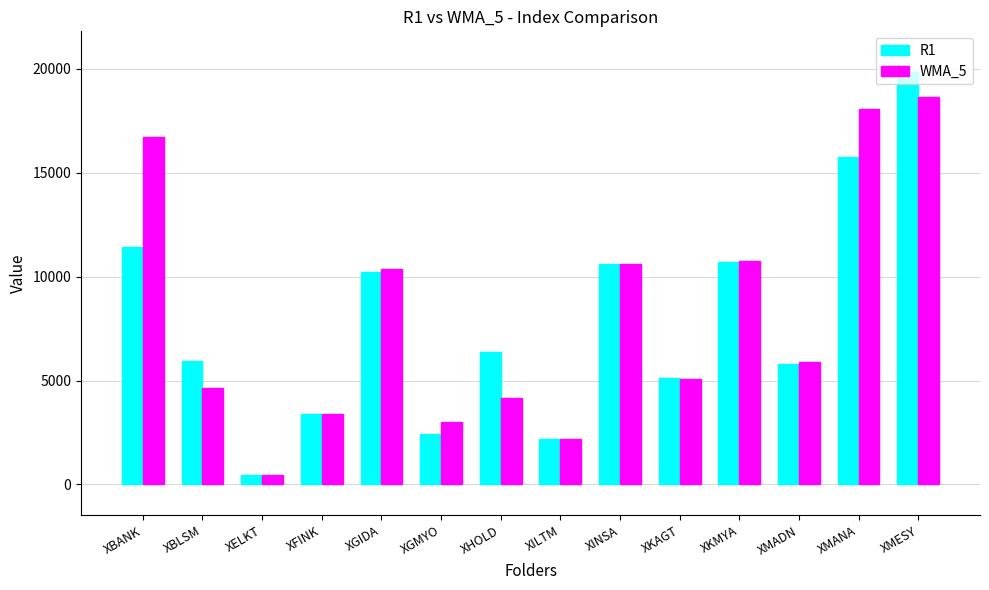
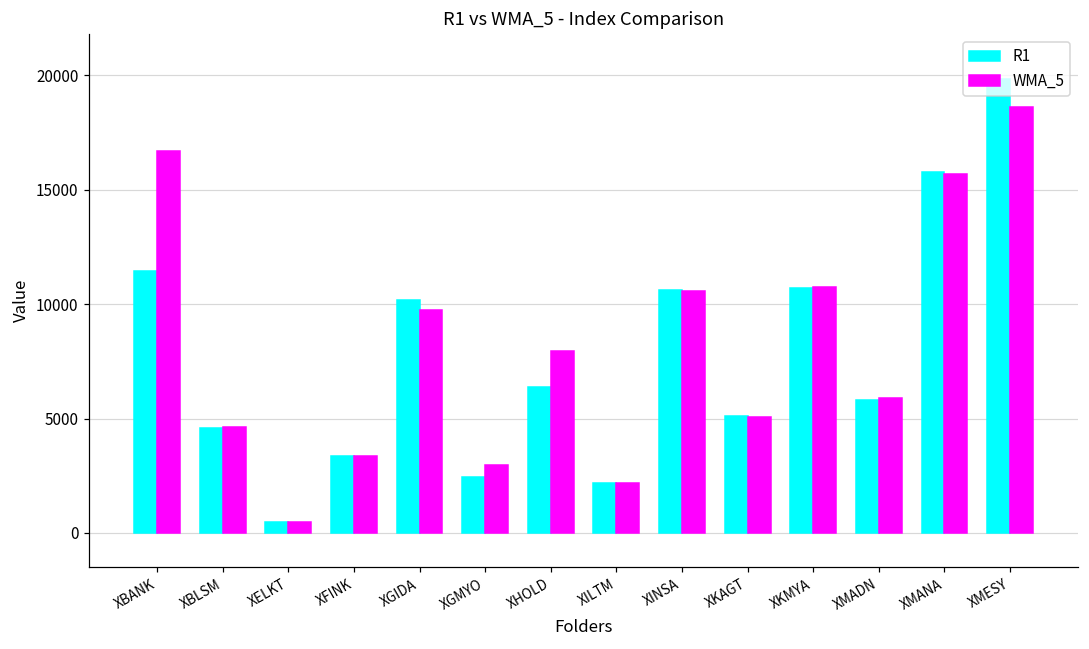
R1, XBLSM: 6000 -> 4600
WMA_5, XGIDA: 10400 -> 9800
WMA_5, XHOLD: 4200 -> 8000
WMA_5, XMANA: 18100 -> 15700
